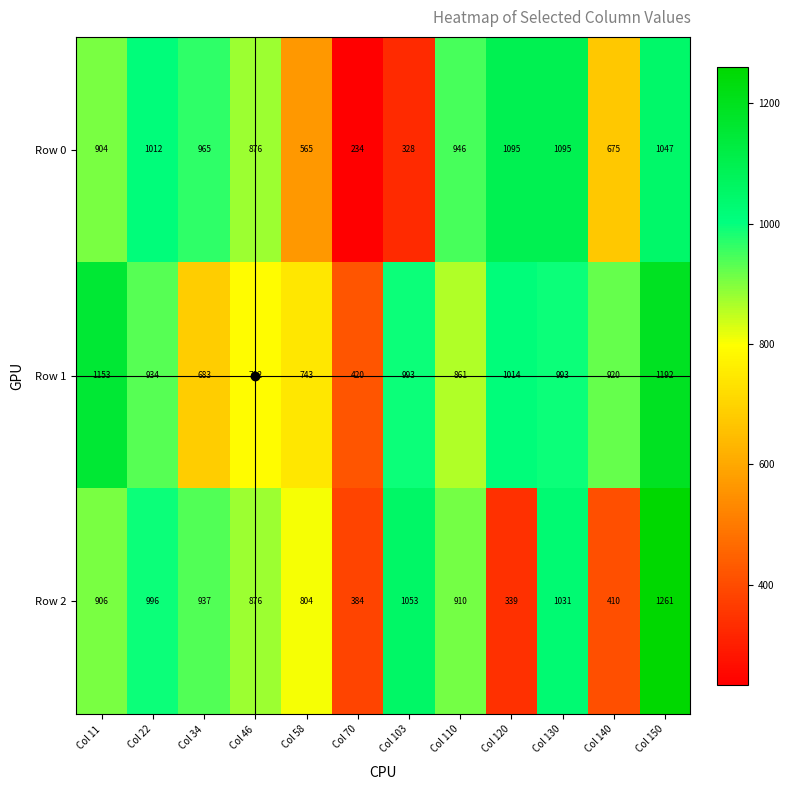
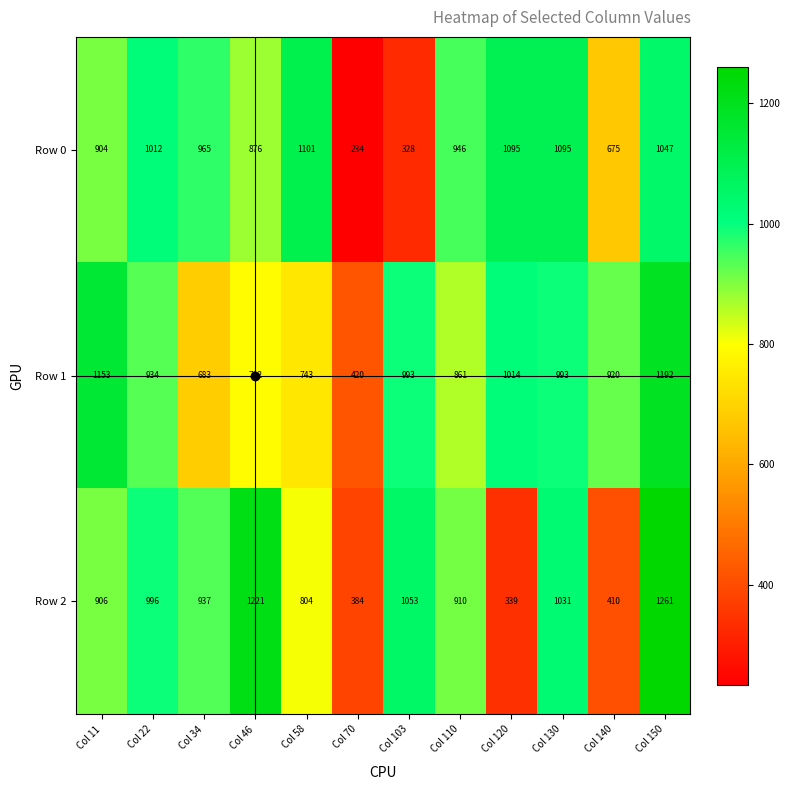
Row 0, Col 58: 565 -> 1101
Row 2, Col 46: 876 -> 1221
